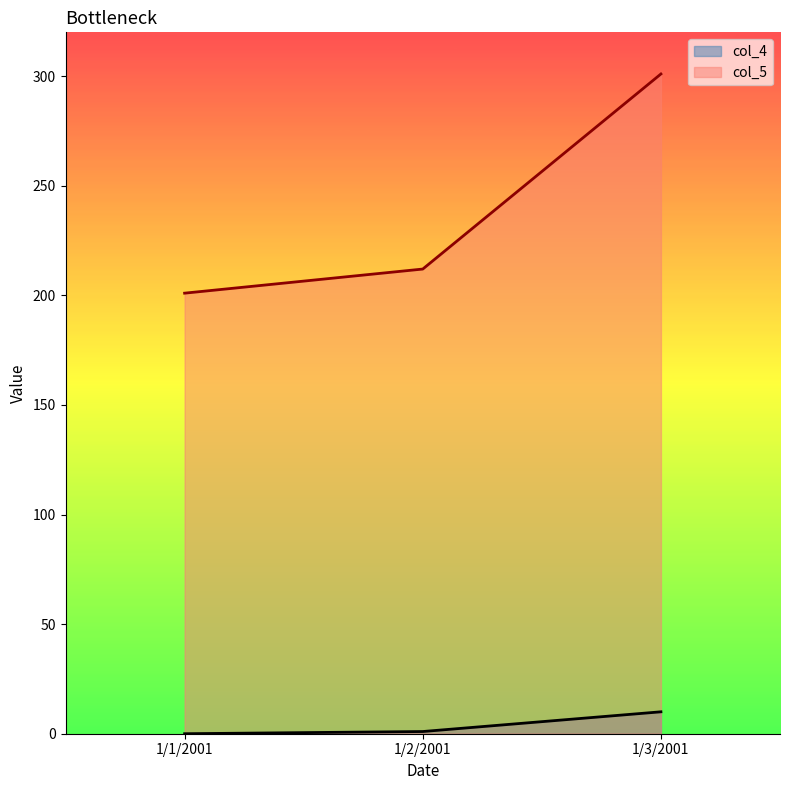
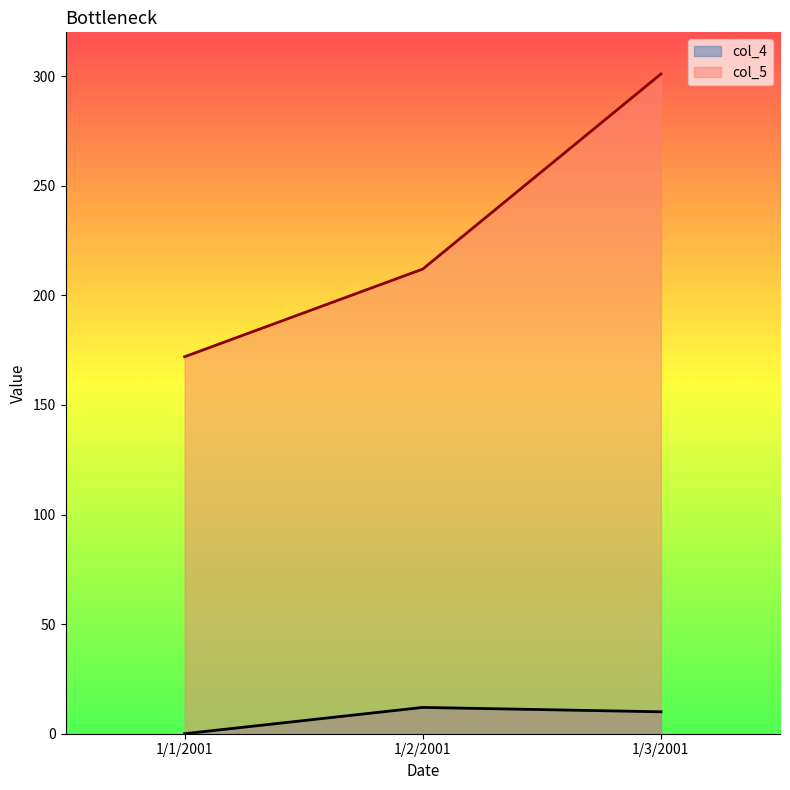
col_5, 1/1/2001: 201 -> 172
col_4, 1/2/2001: 1 -> 12
